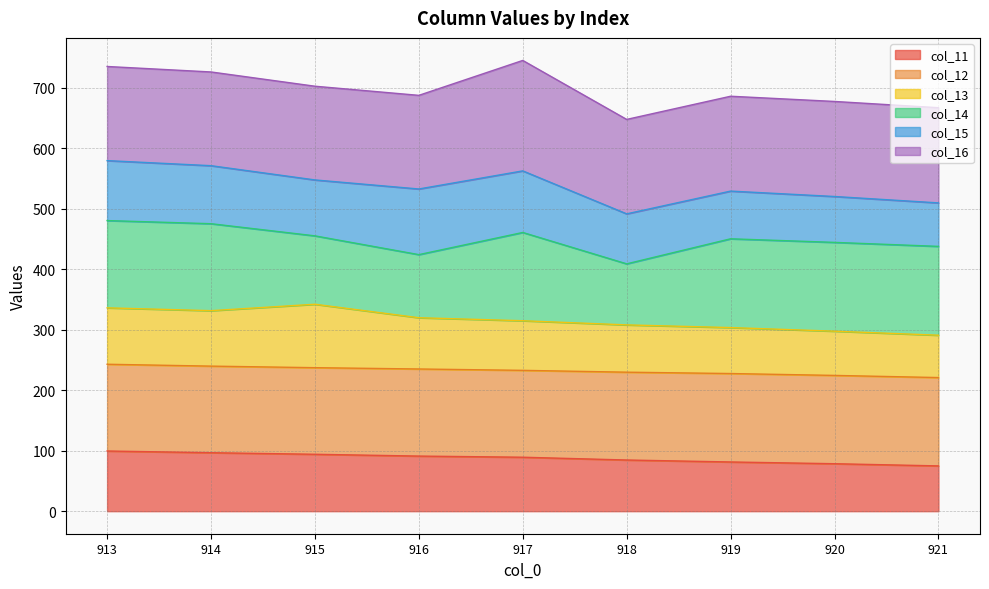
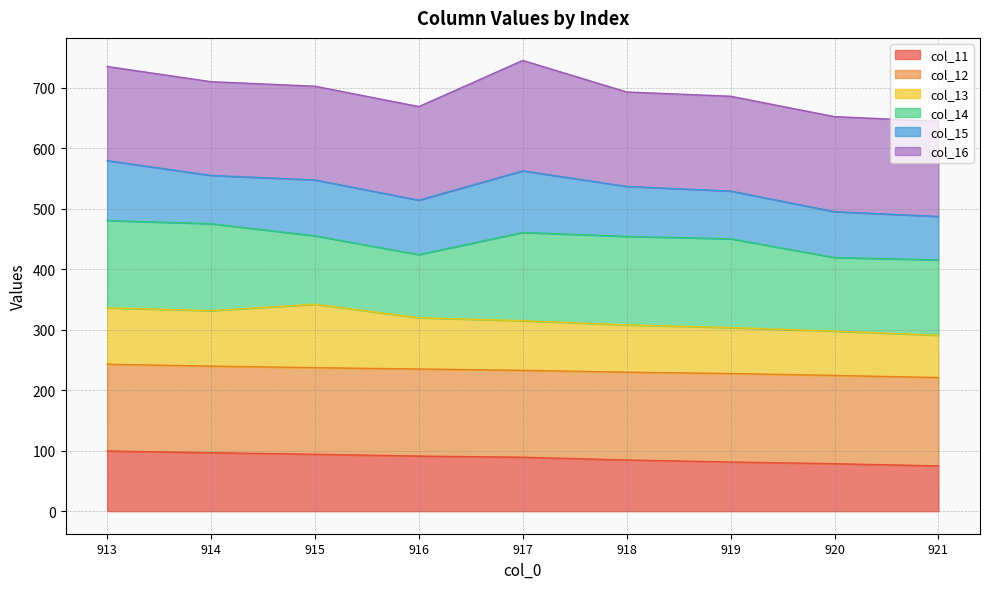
col_15, 914: 100 -> 80
col_15, 916: 110 -> 90
col_14, 918: 100 -> 150
col_14, 920: 150 -> 120
col_14, 921: 150 -> 120
